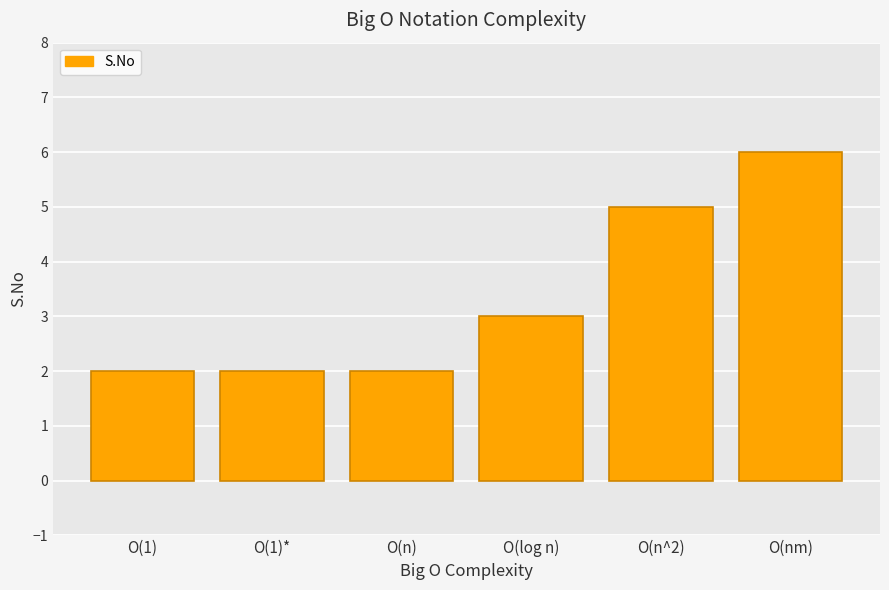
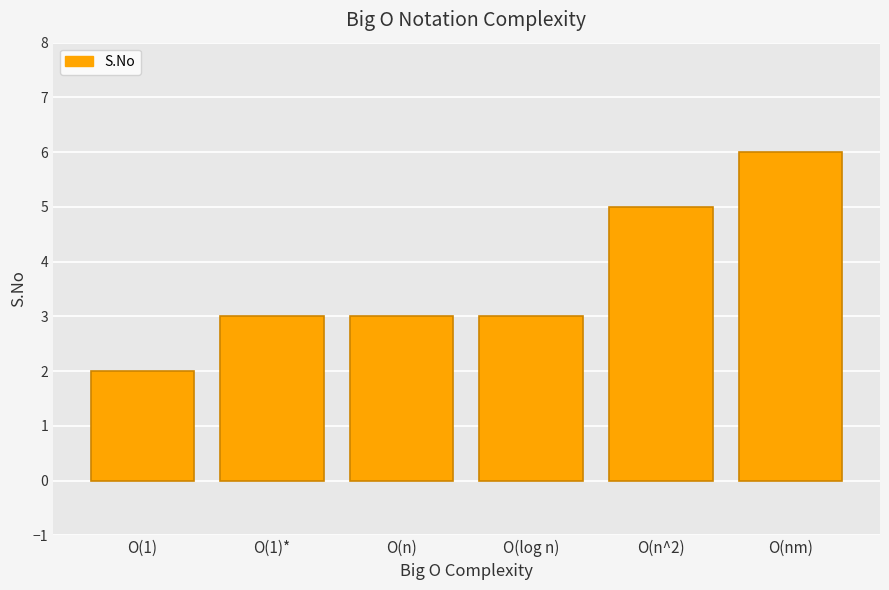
O(1)*: 2 -> 3
O(n): 2 -> 3
